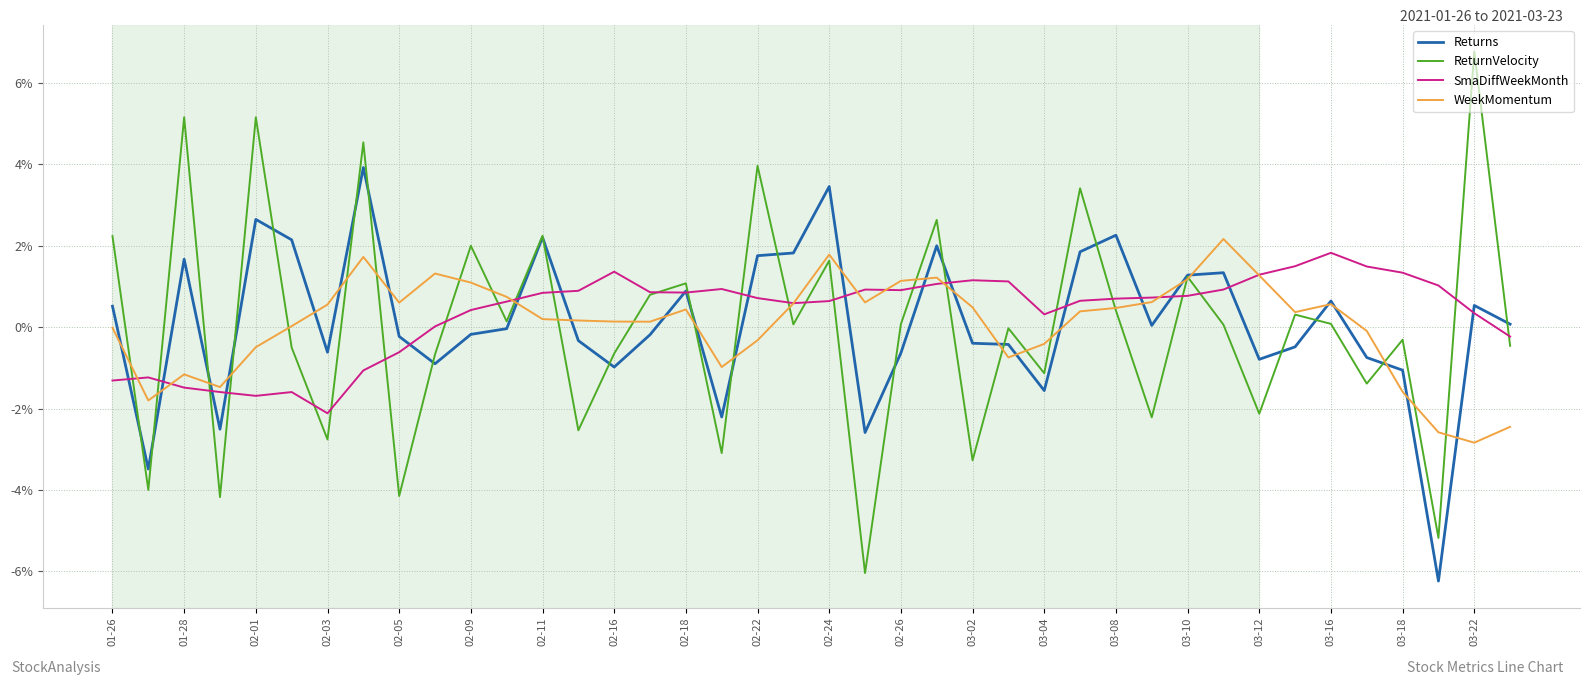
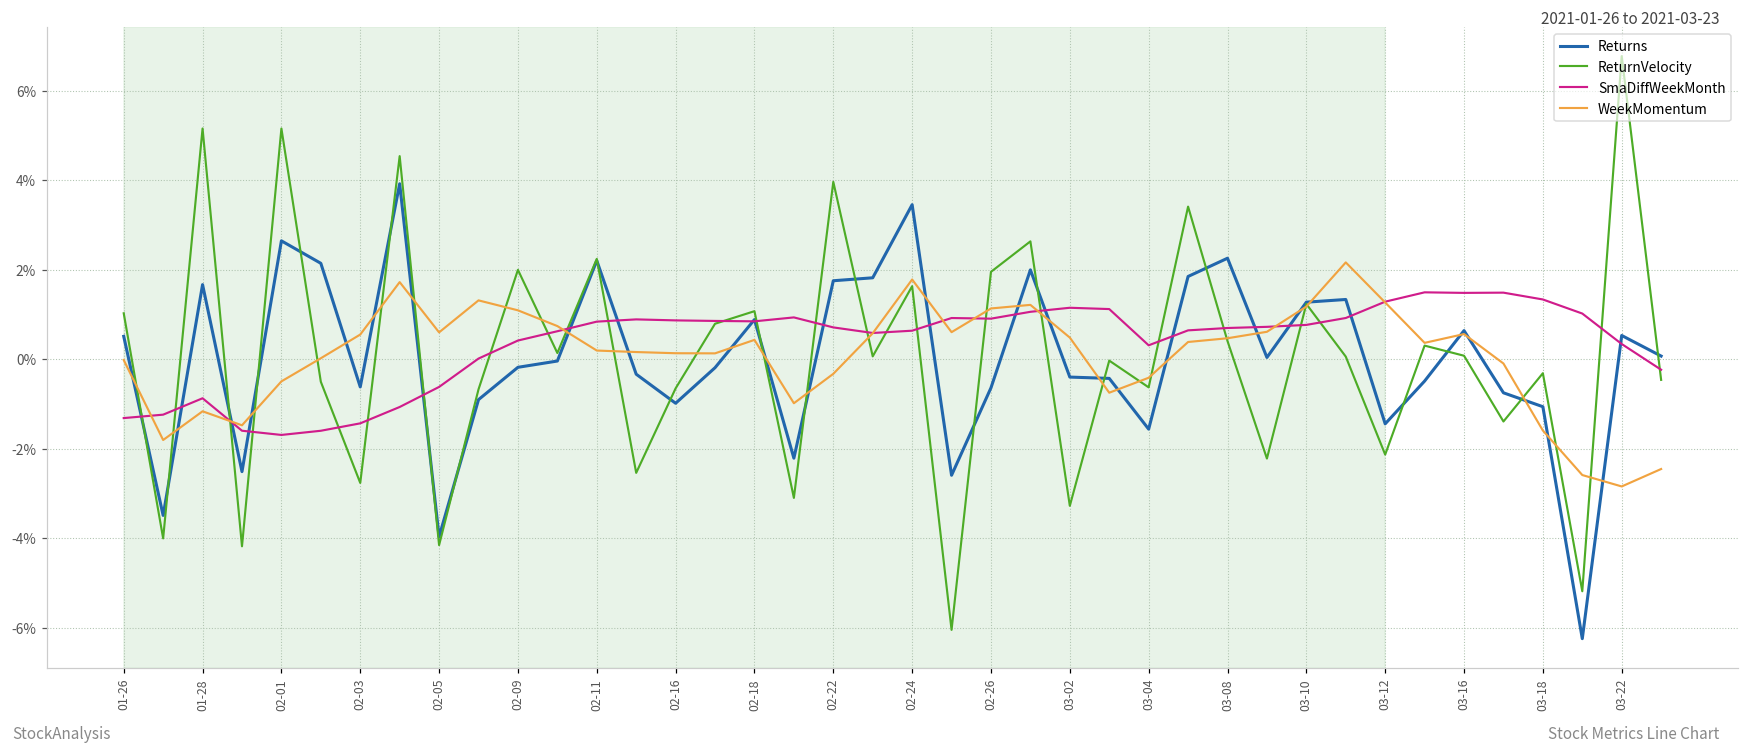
ReturnVelocity, 01-26: 2.2% -> 1.0%
SmaDiffWeekMonth, 01-28: -1.5% -> -0.9%
SmaDiffWeekMonth, 02-03: -2.1% -> -1.4%
Returns, 02-05: -0.2% -> -4.0%
SmaDiffWeekMonth, 02-16: 1.4% -> 0.9%
ReturnVelocity, 02-26: 0.1% -> 2.0%
ReturnVelocity, 03-04: -1.1% -> -0.6%
Returns, 03-12: -0.8% -> -1.4%
SmaDiffWeekMonth, 03-16: 1.8% -> 1.5%
